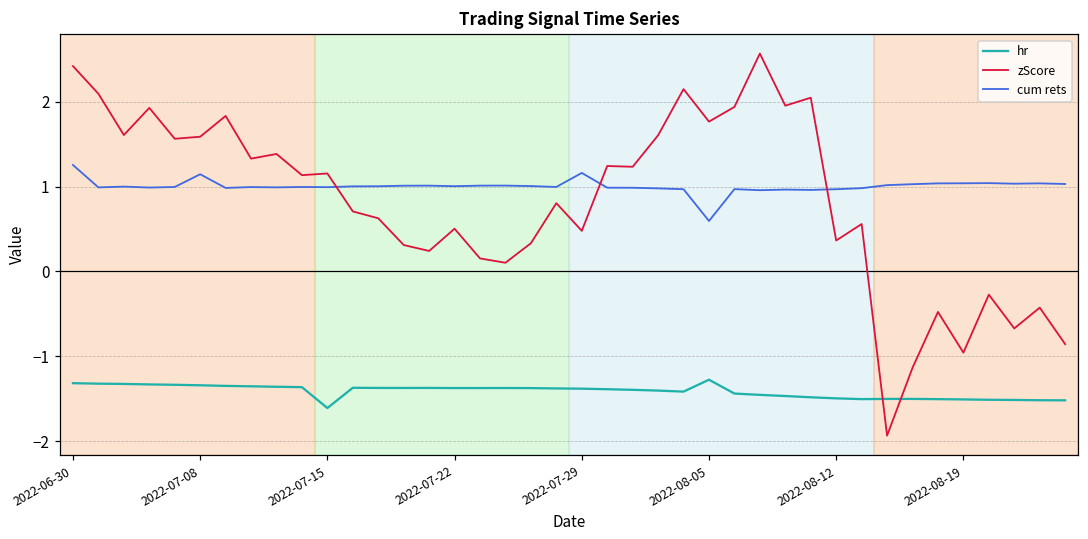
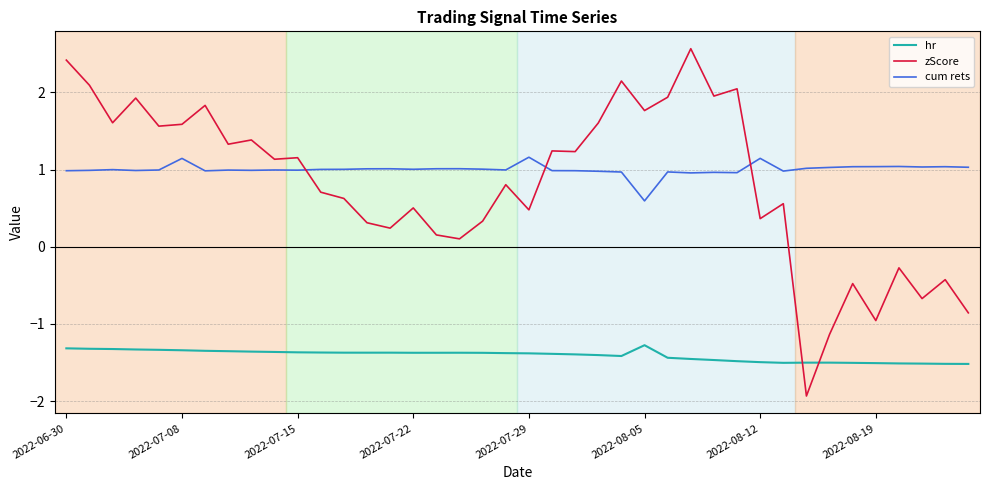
cum rets, 2022-06-30: 1.3 -> 1.0
hr, 2022-07-15: -1.6 -> -1.4
cum rets, 2022-08-12: 1.0 -> 1.1
